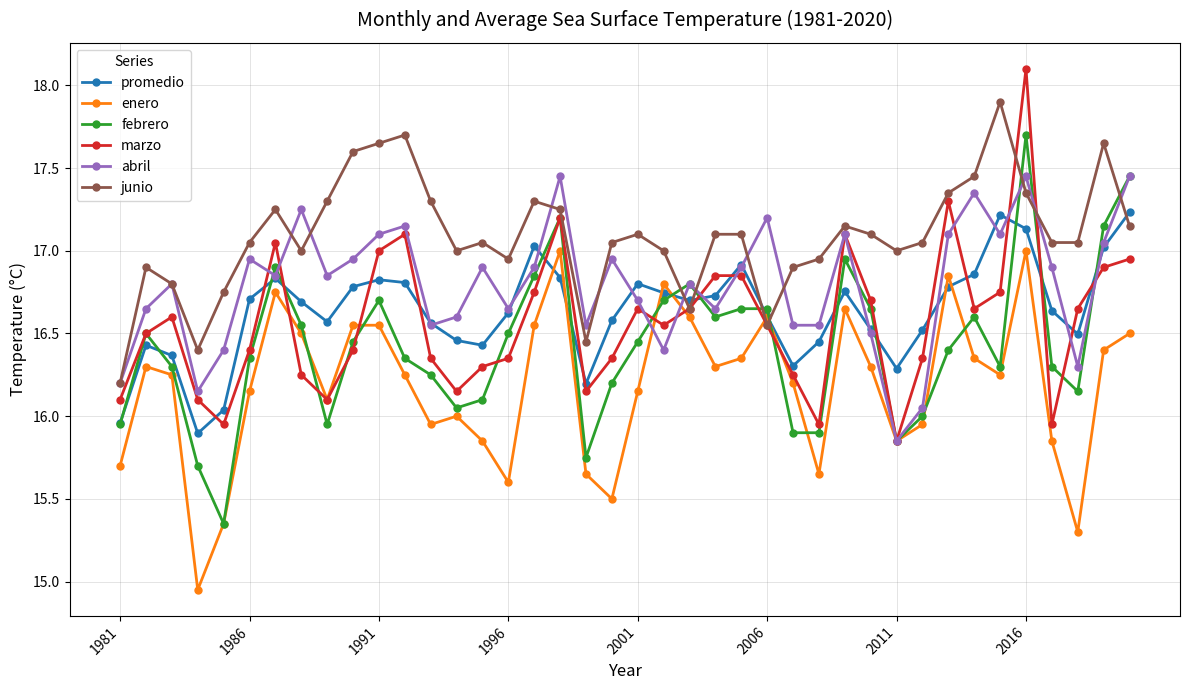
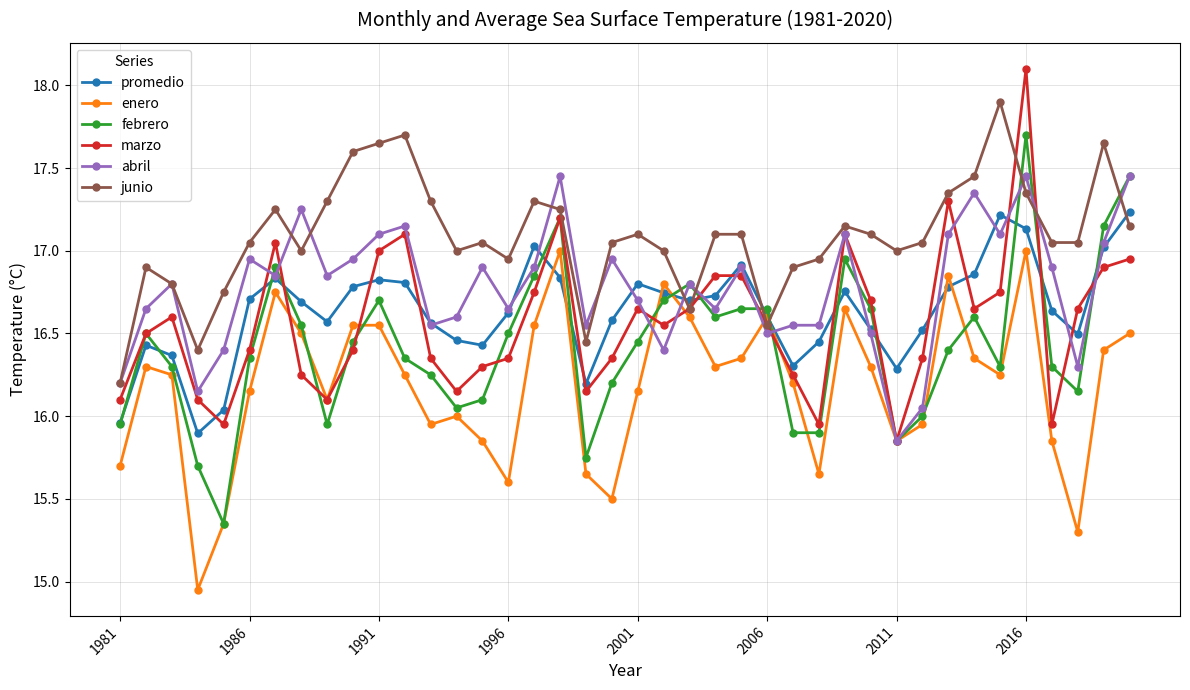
abril, 2006: 17.2 -> 16.5
